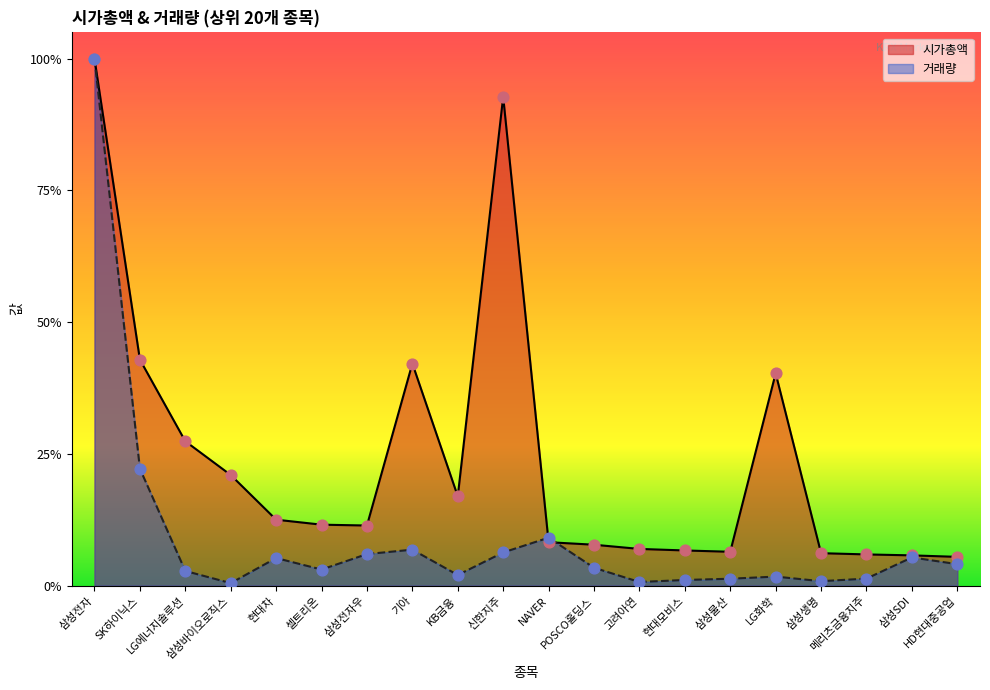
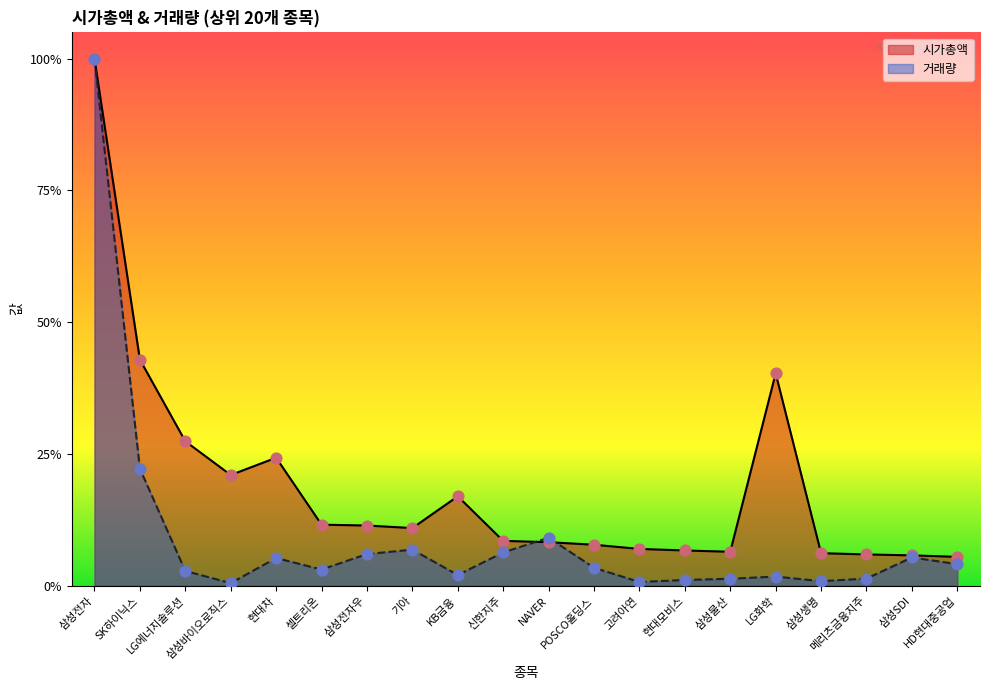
시가총액, 현대차: 13% -> 24%
시가총액, 기아: 42% -> 11%
시가총액, 신한지주: 93% -> 9%
